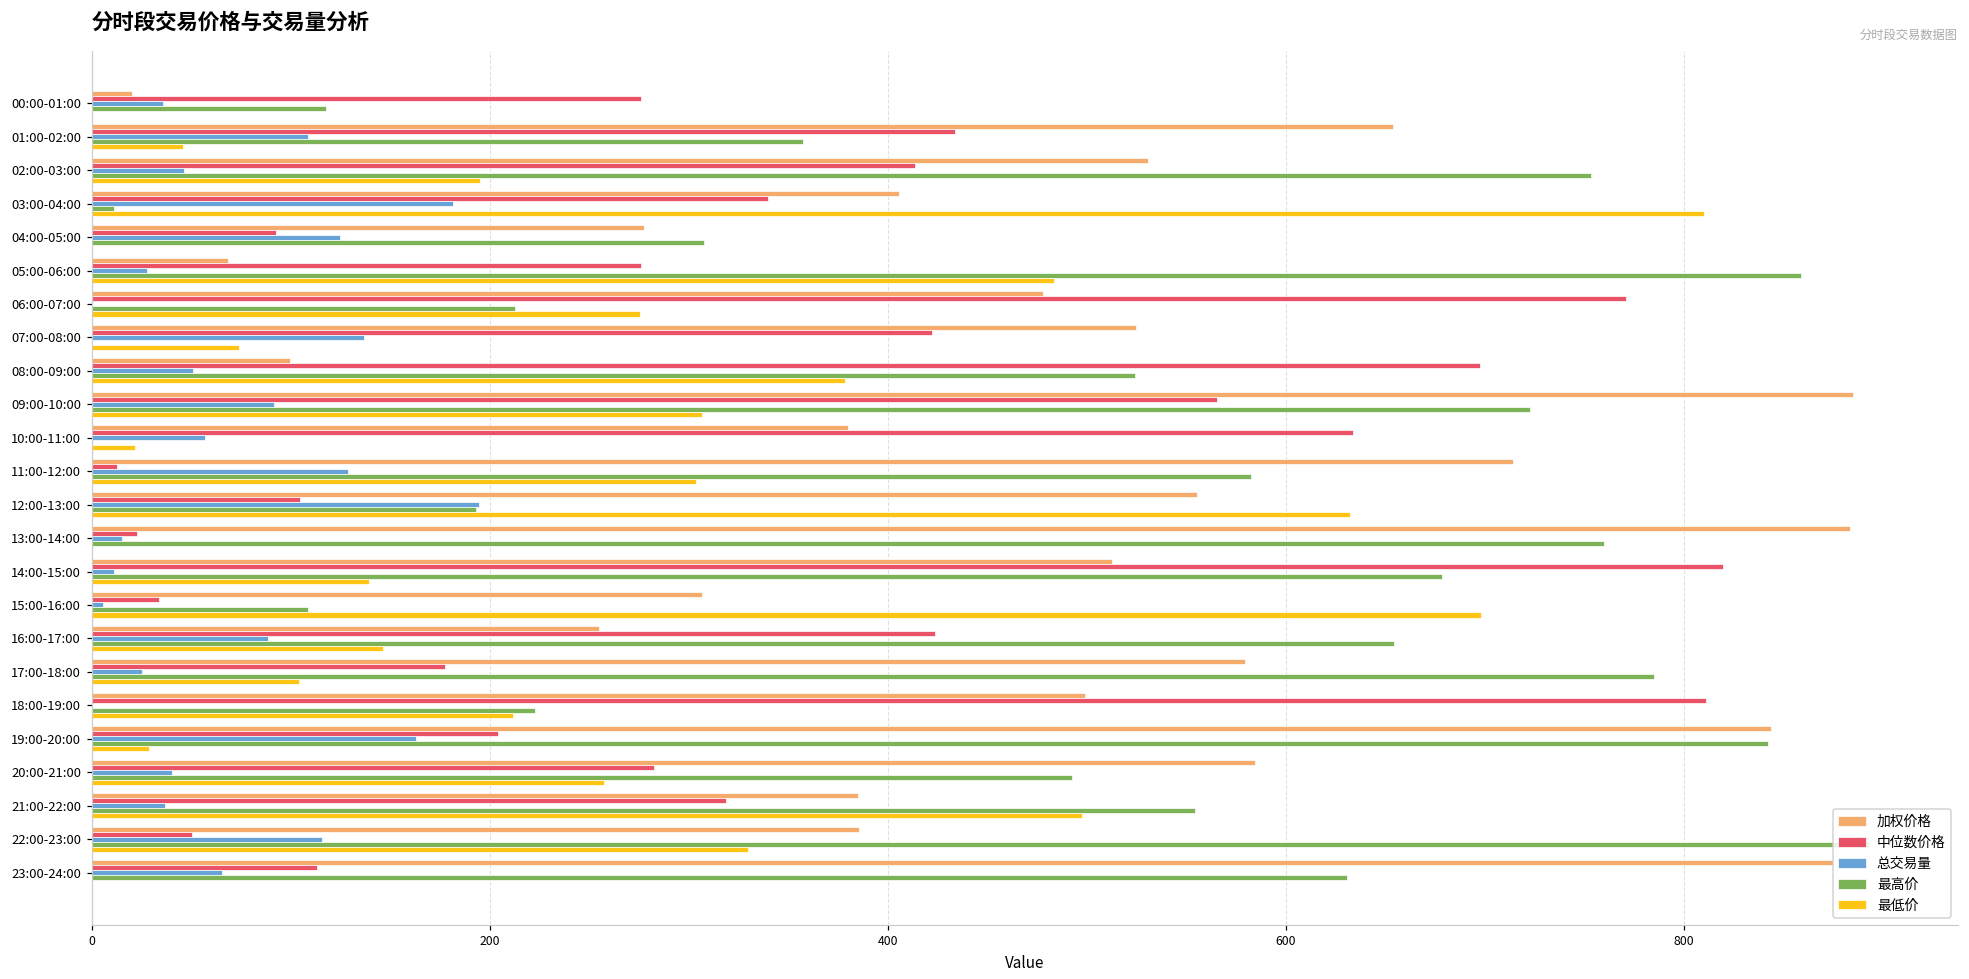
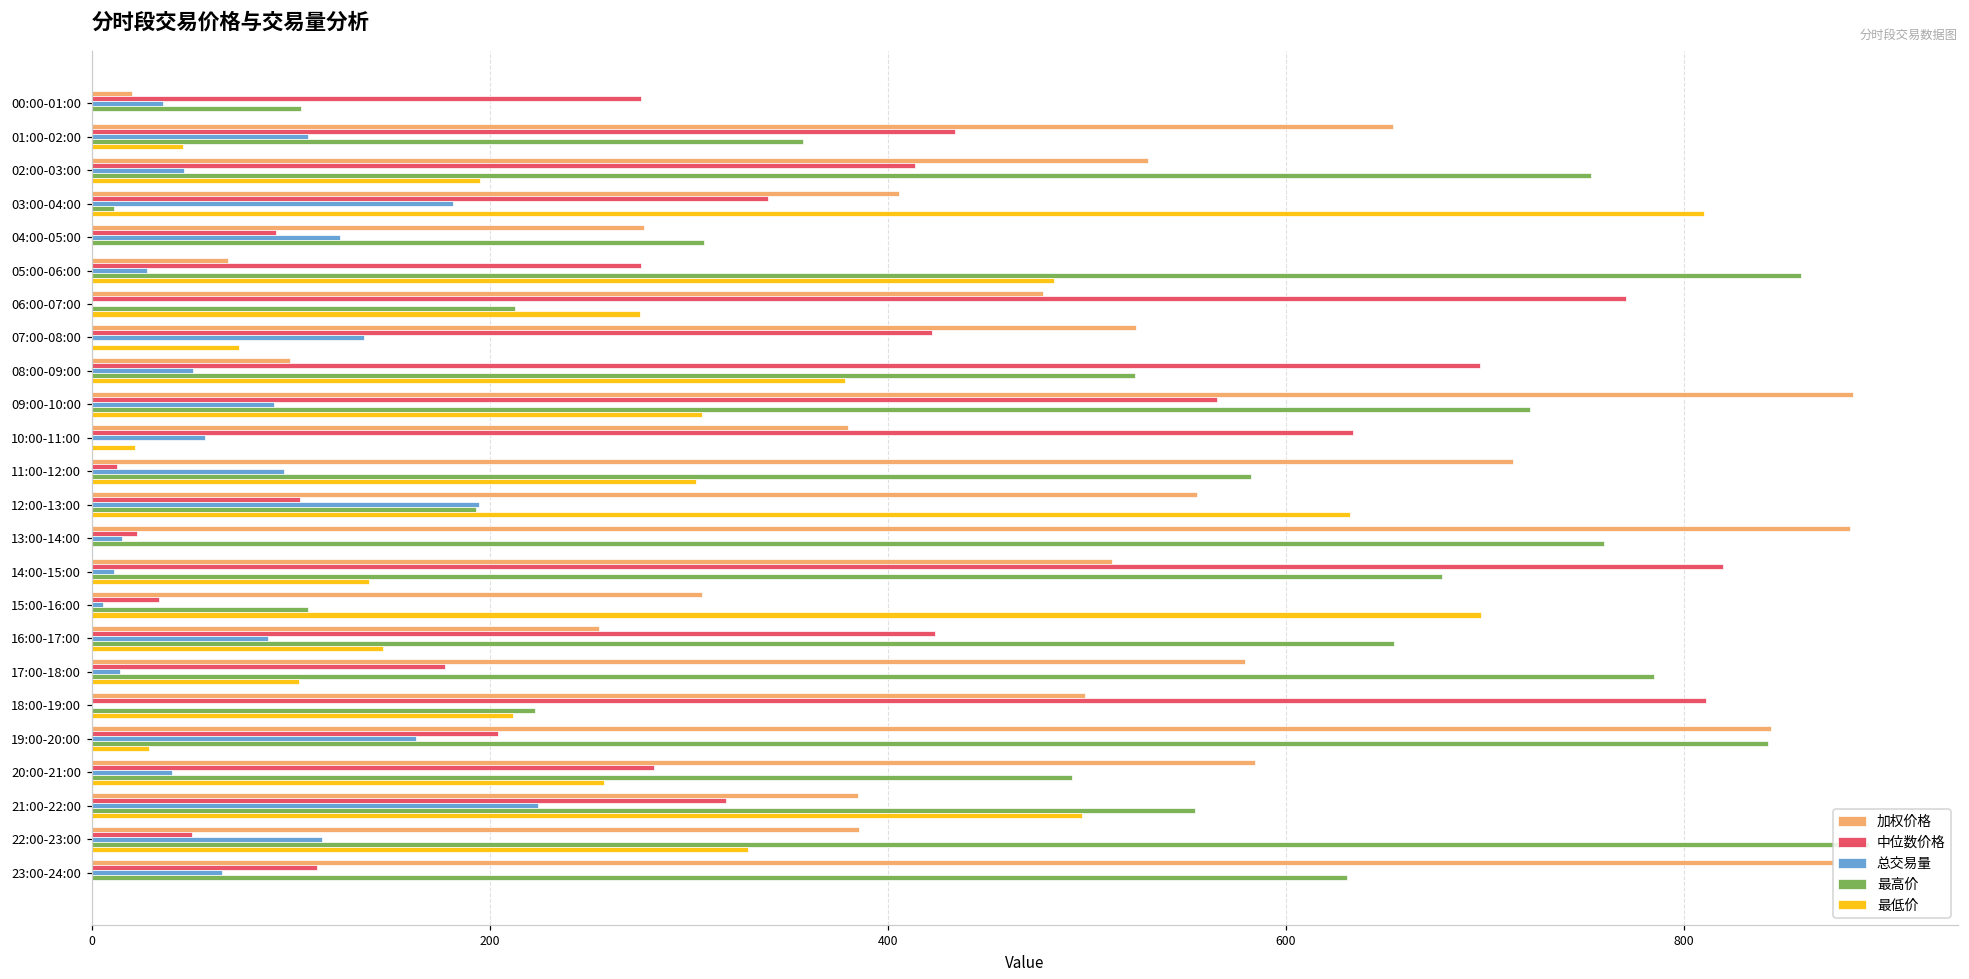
最高价, 00:00-01:00: 118 -> 105
总交易量, 11:00-12:00: 129 -> 97
总交易量, 17:00-18:00: 25 -> 14
总交易量, 21:00-22:00: 37 -> 224
